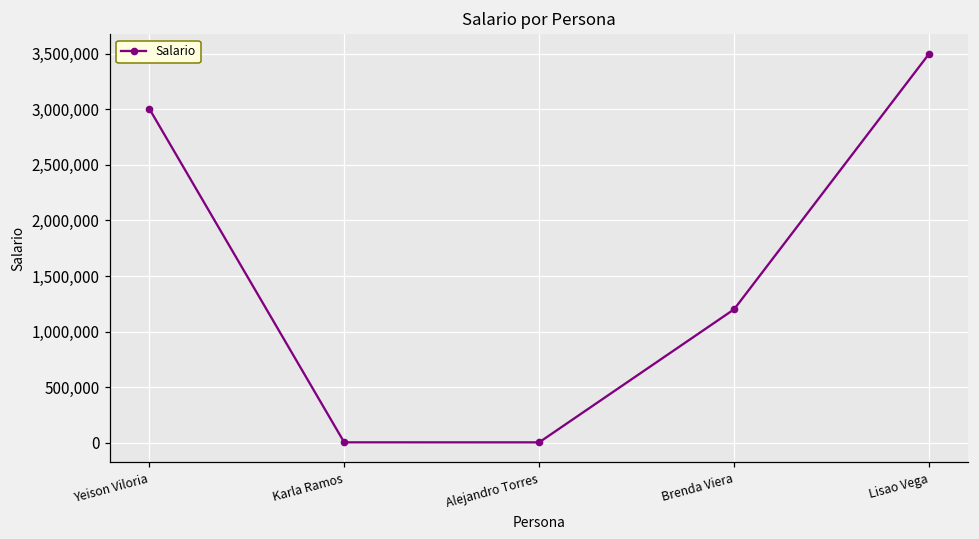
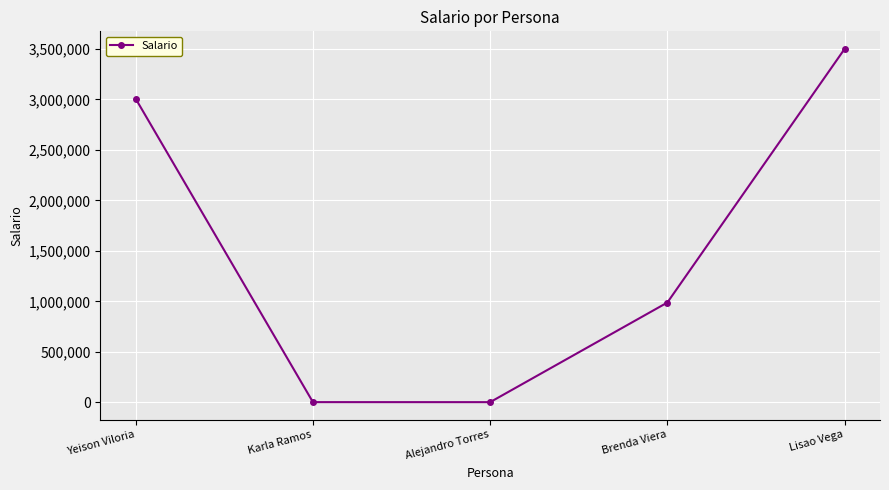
Brenda Viera: 1,200,000 -> 990,000
